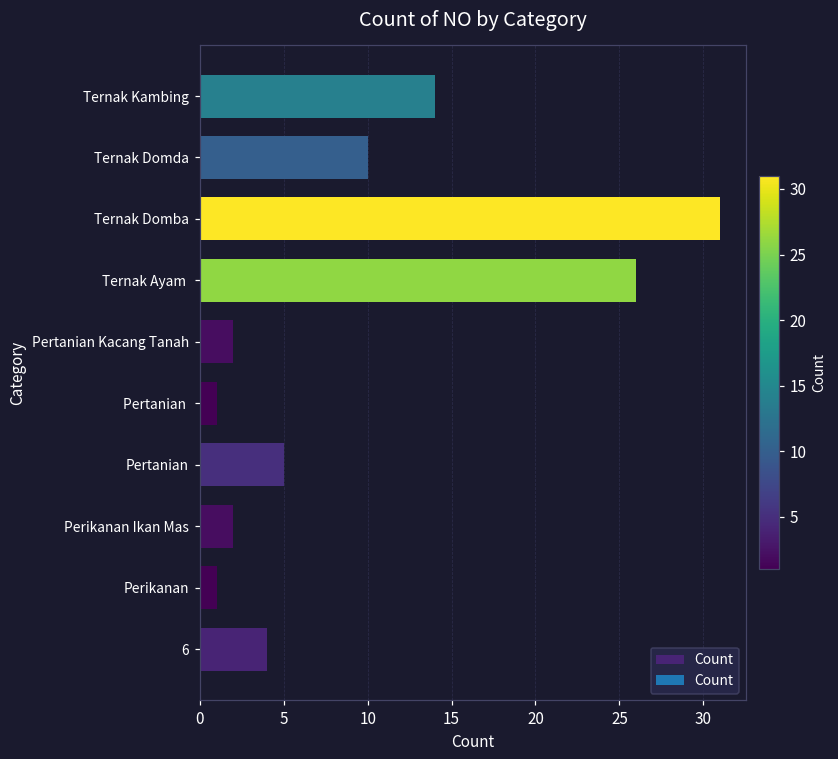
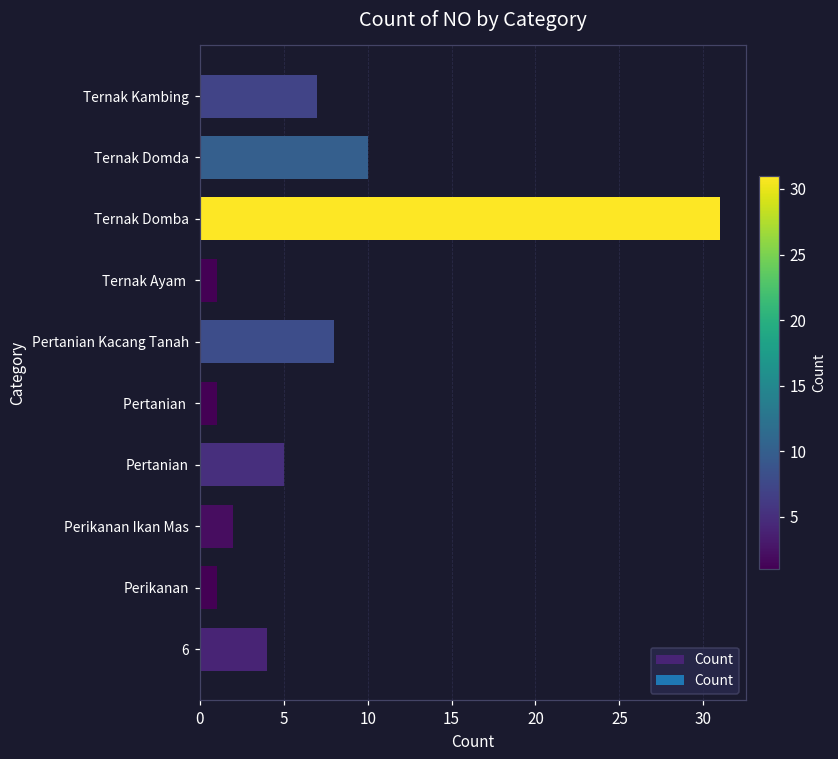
Ternak Kambing: 14 -> 7
Ternak Ayam: 26 -> 1
Pertanian Kacang Tanah: 2 -> 8
